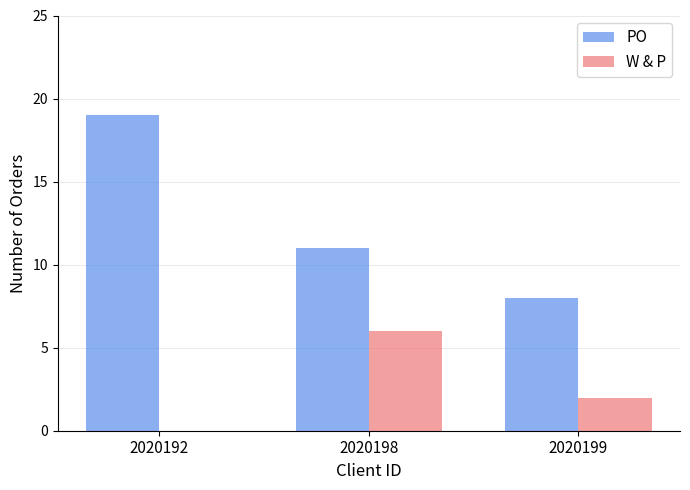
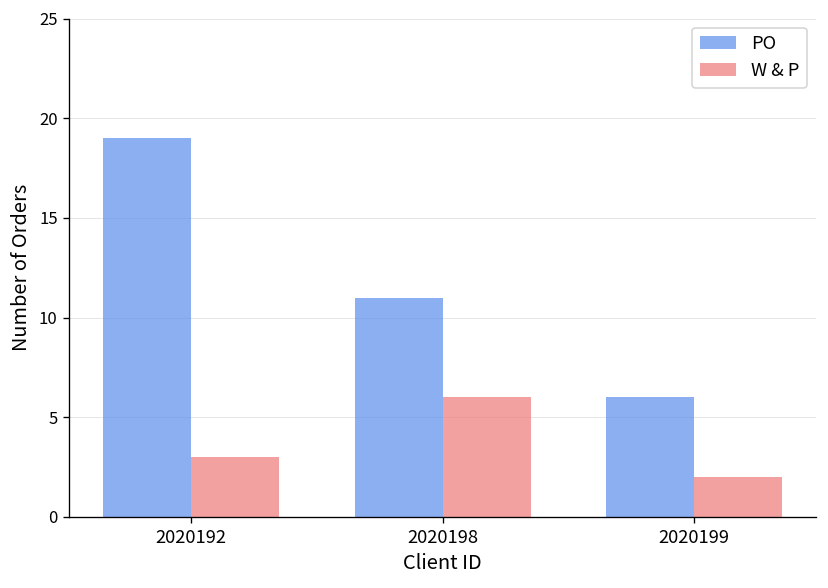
W & P, 2020192: 0 -> 3
PO, 2020199: 8 -> 6
